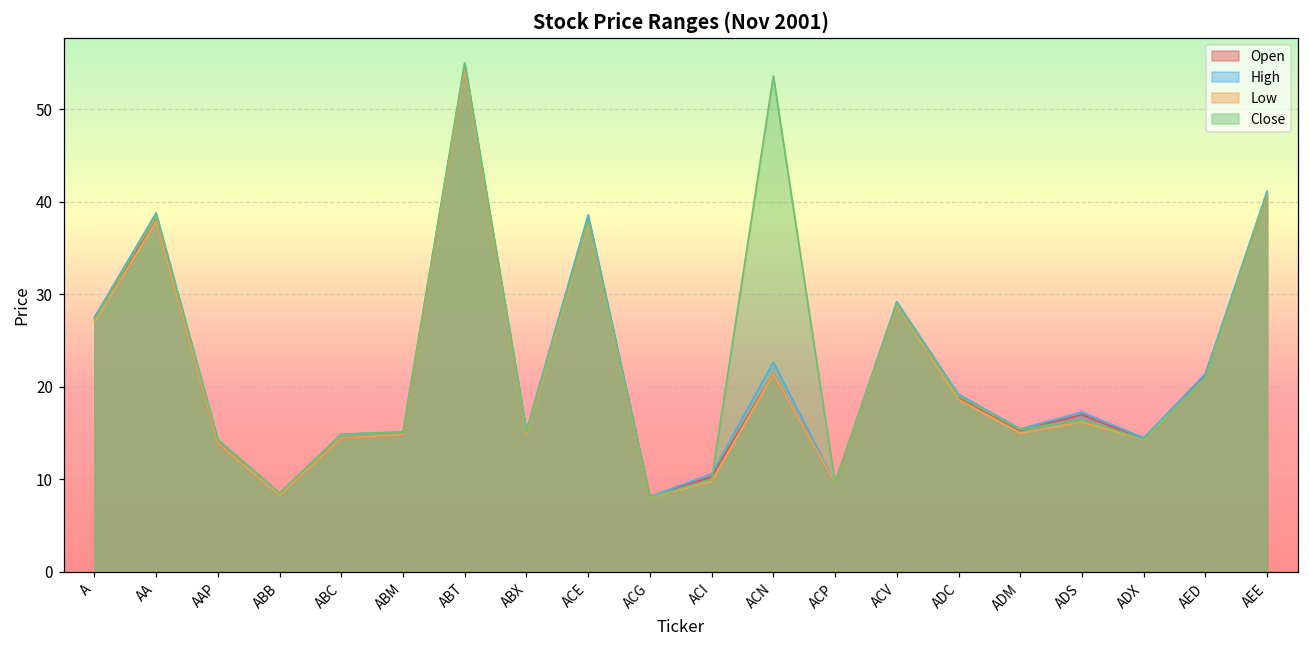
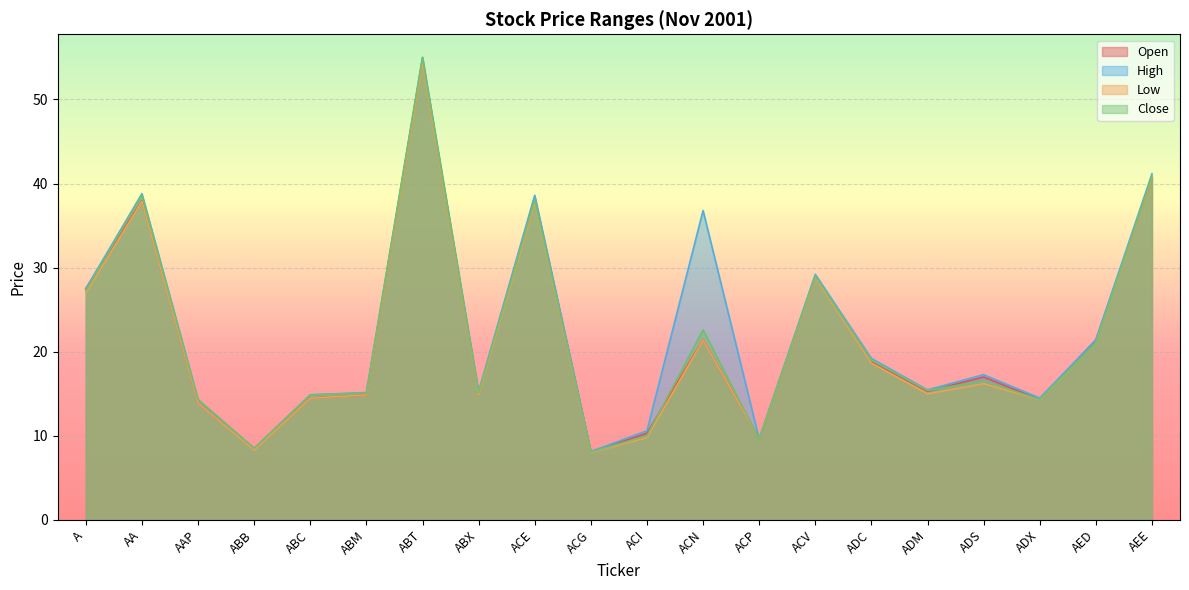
High, ACN: 23 -> 37
Close, ACN: 54 -> 23
